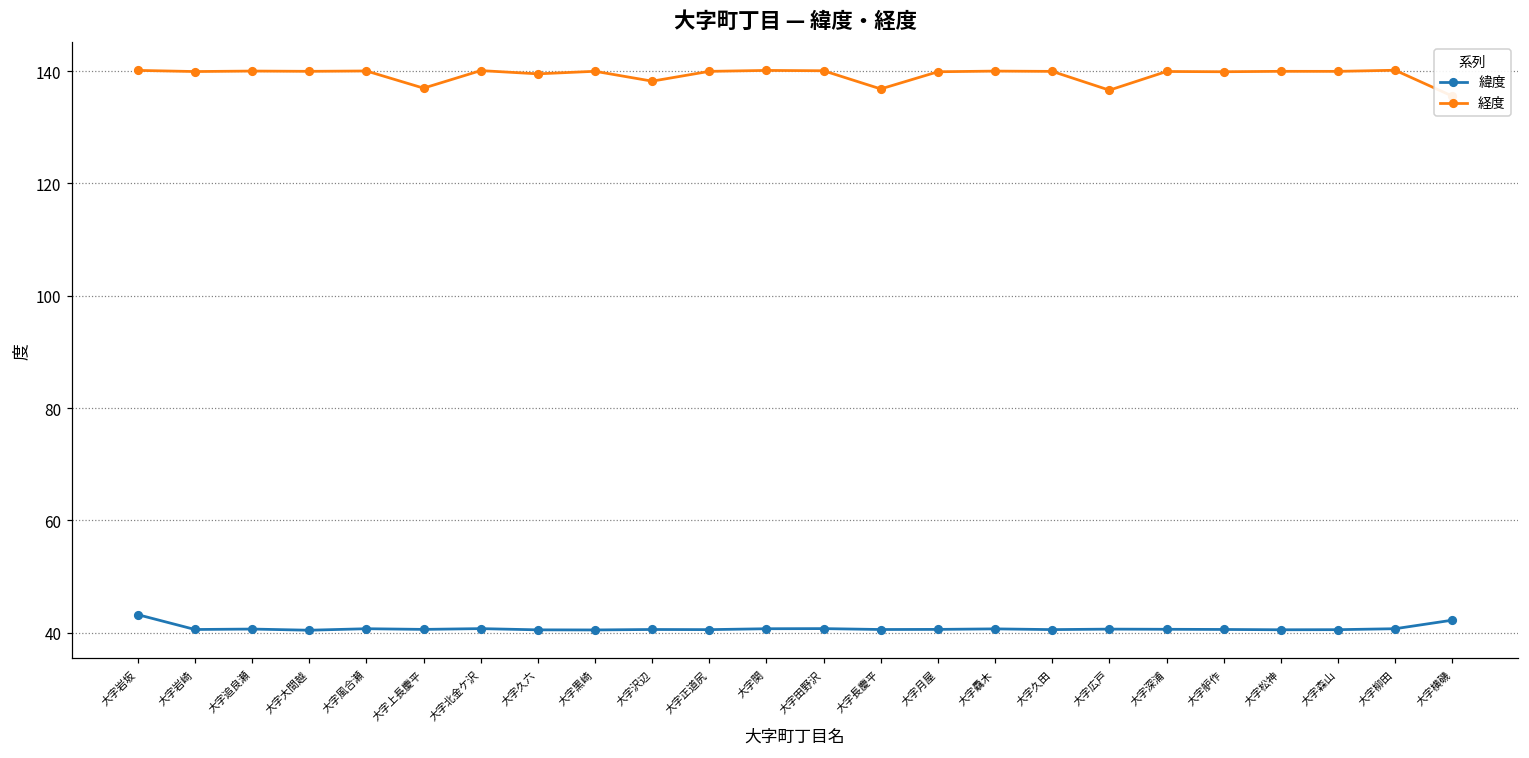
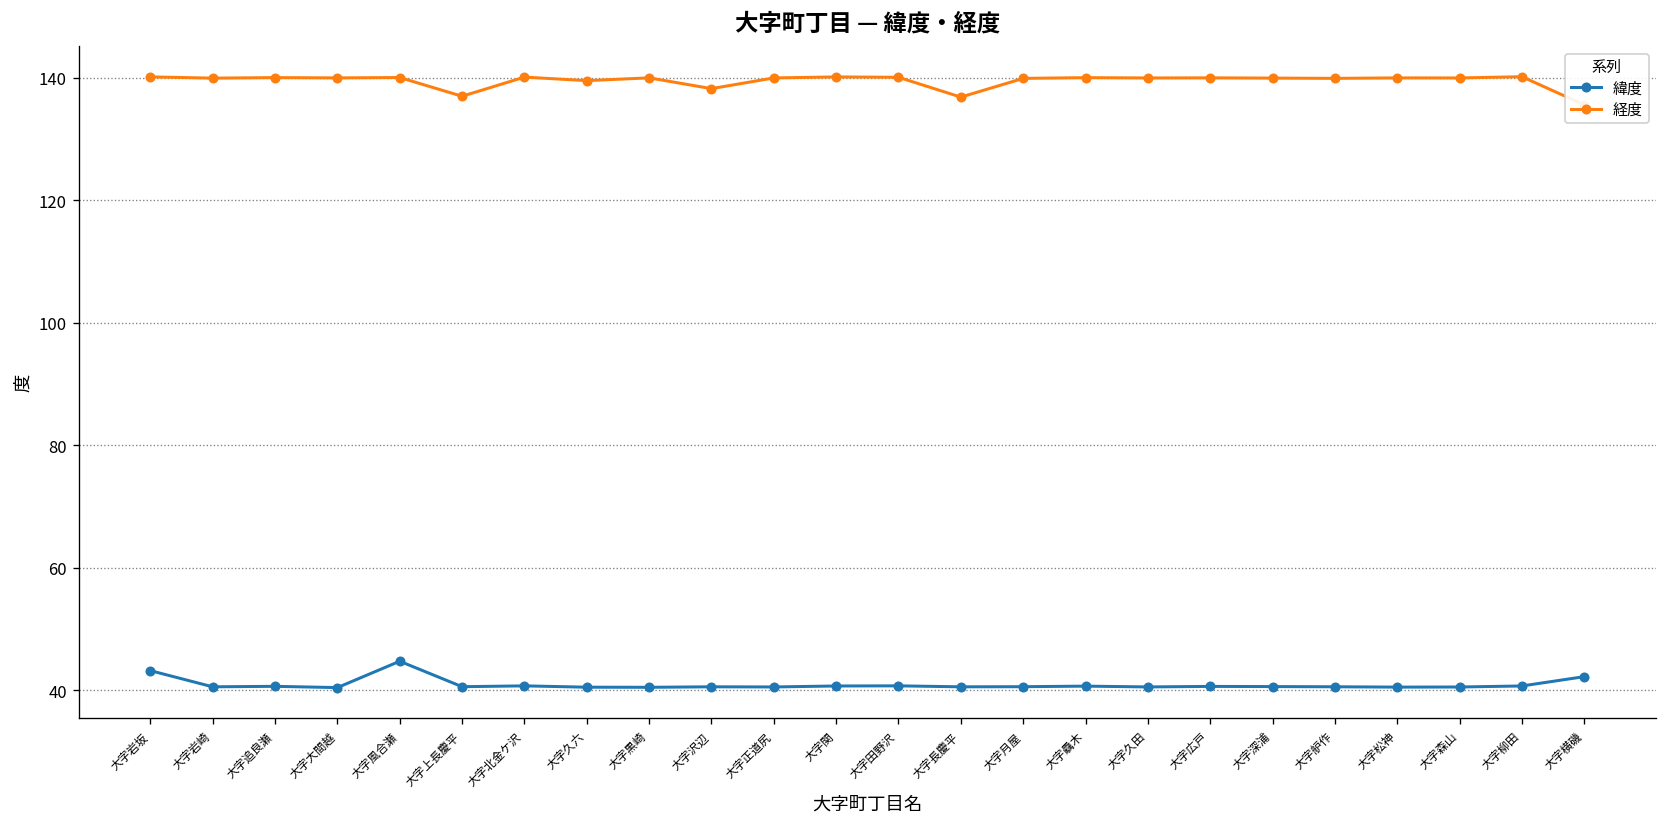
緯度, 大字風合瀬: 41 -> 45
経度, 大字広戸: 137 -> 140
